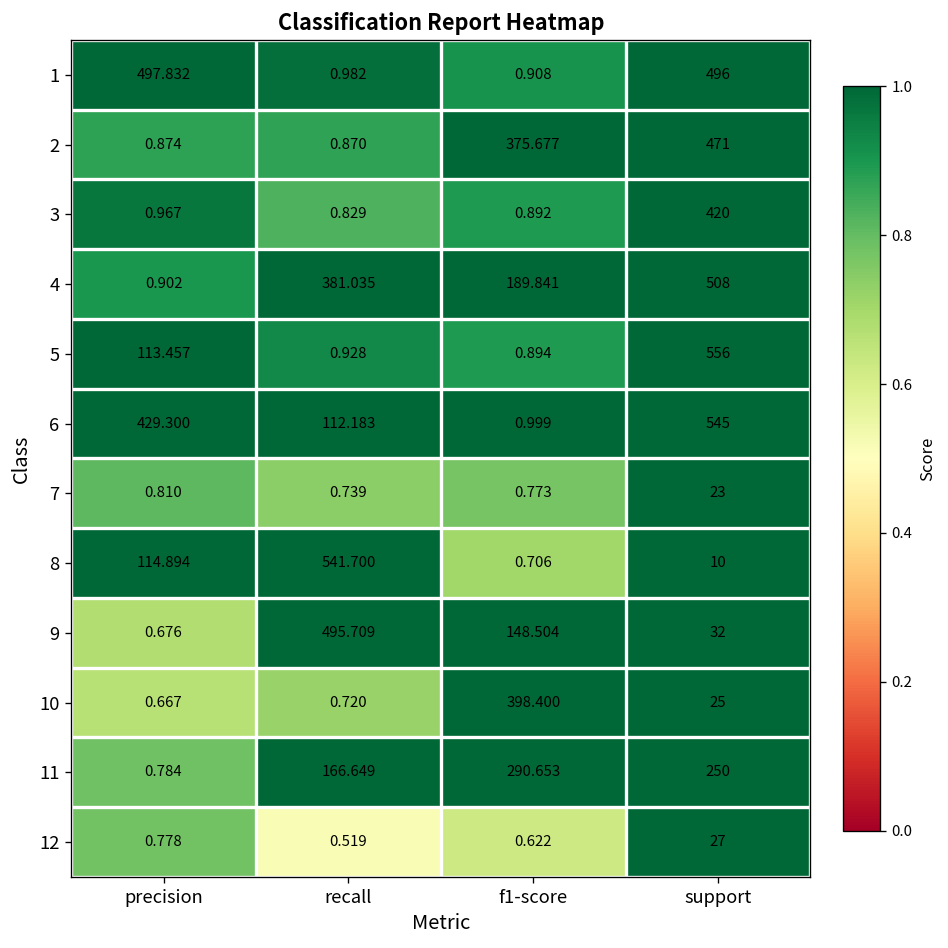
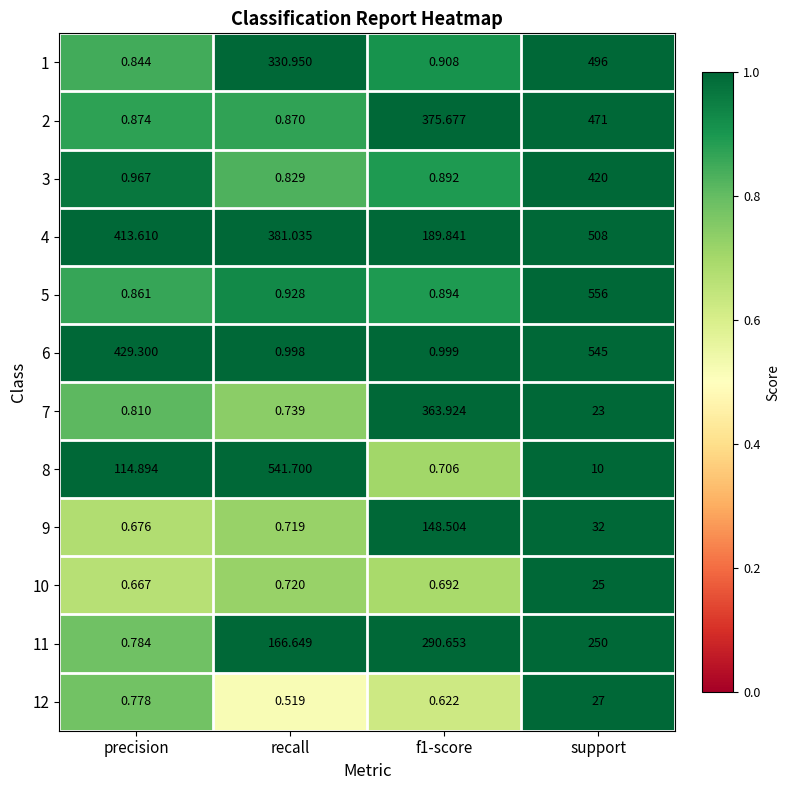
1, precision: 497.832 -> 0.844
1, recall: 0.982 -> 330.950
4, precision: 0.902 -> 413.610
5, precision: 113.457 -> 0.861
6, recall: 112.183 -> 0.998
7, f1-score: 0.773 -> 363.924
9, recall: 495.709 -> 0.719
10, f1-score: 398.400 -> 0.692
